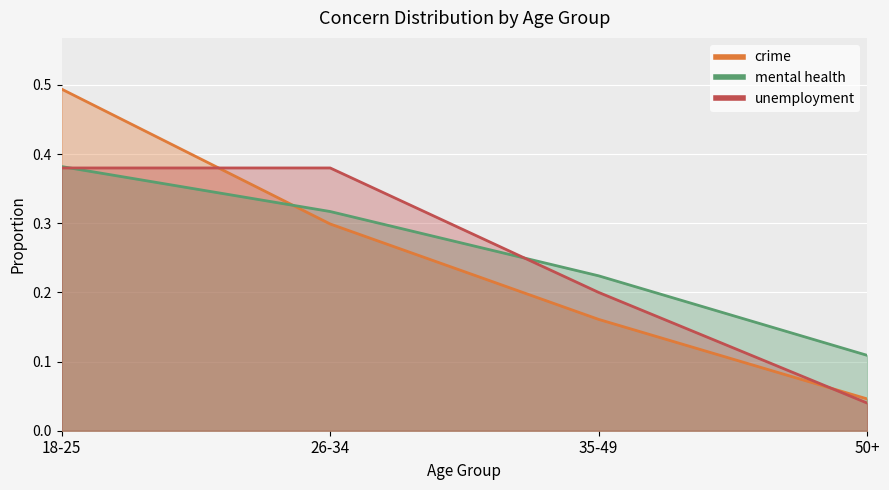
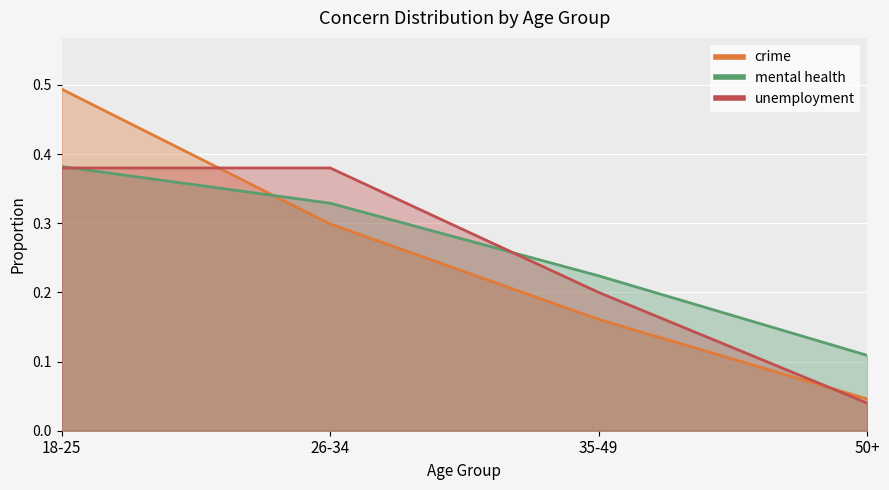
mental health, 26-34: 0.32 -> 0.33
